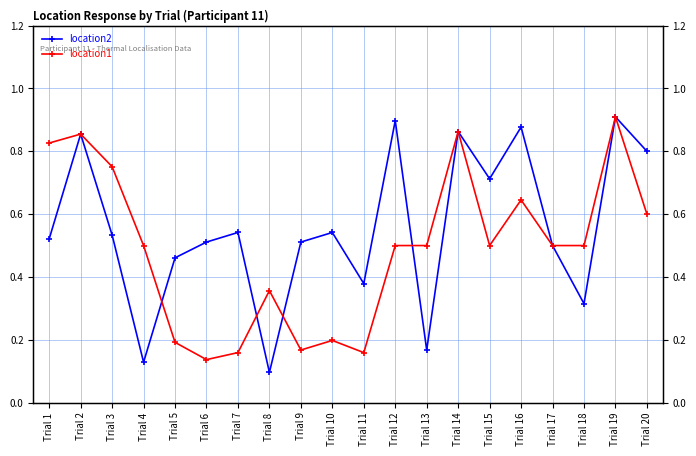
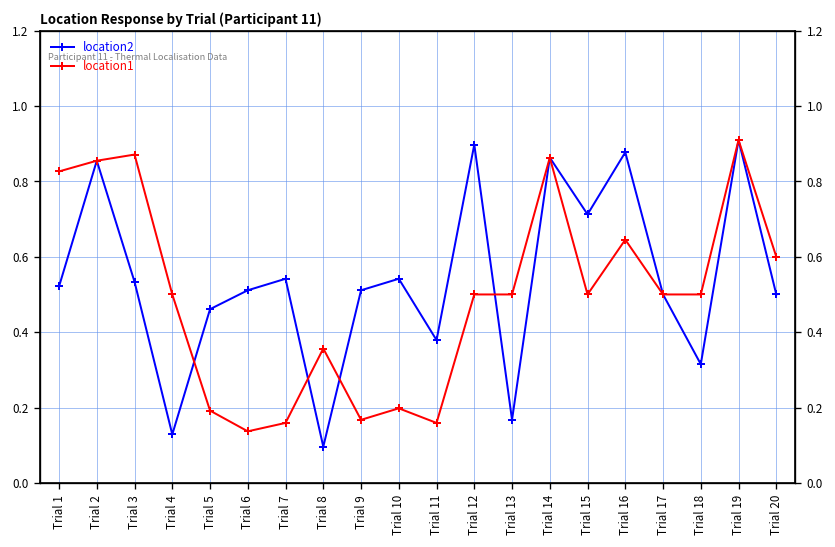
location1, Trial 3: 0.75 -> 0.87
location2, Trial 20: 0.8 -> 0.5
